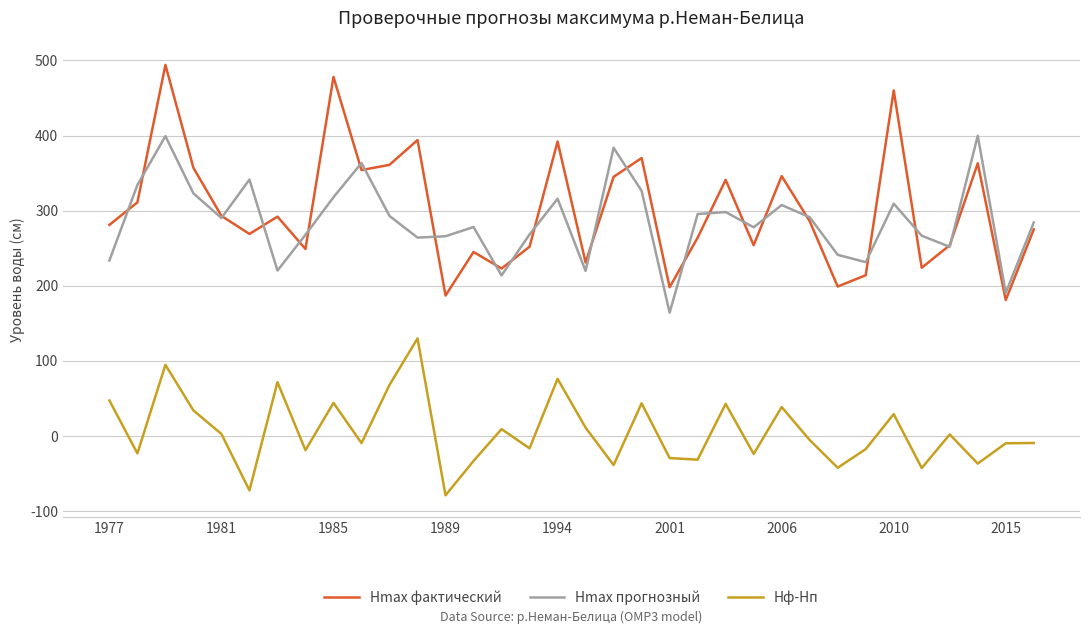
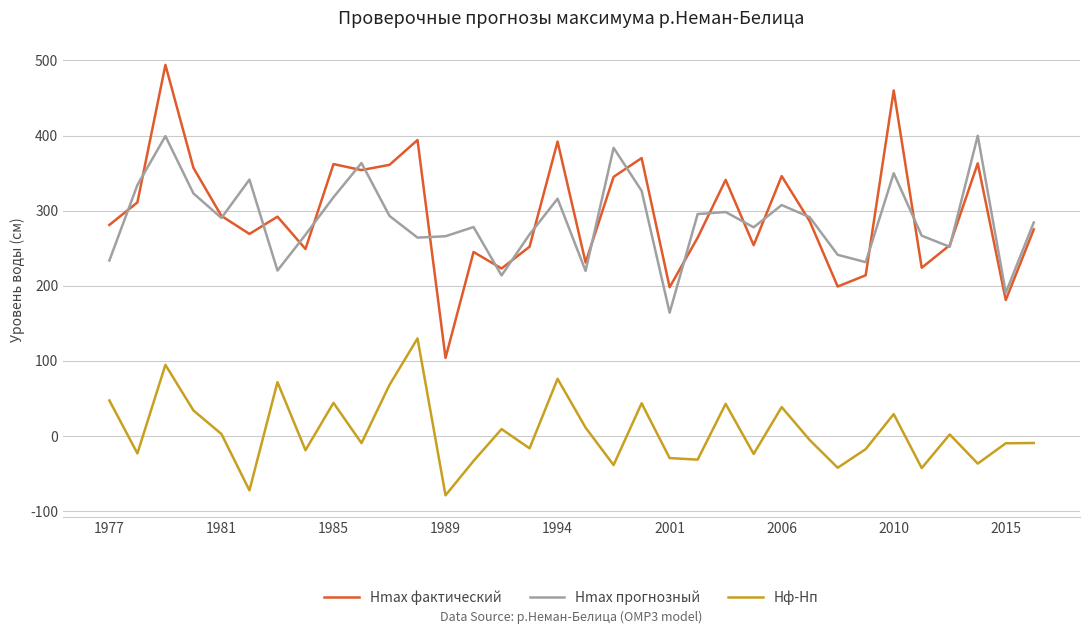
Hmax фактический, 1985: 480 -> 360
Hmax фактический, 1989: 190 -> 100
Hmax прогнозный, 2010: 310 -> 350
